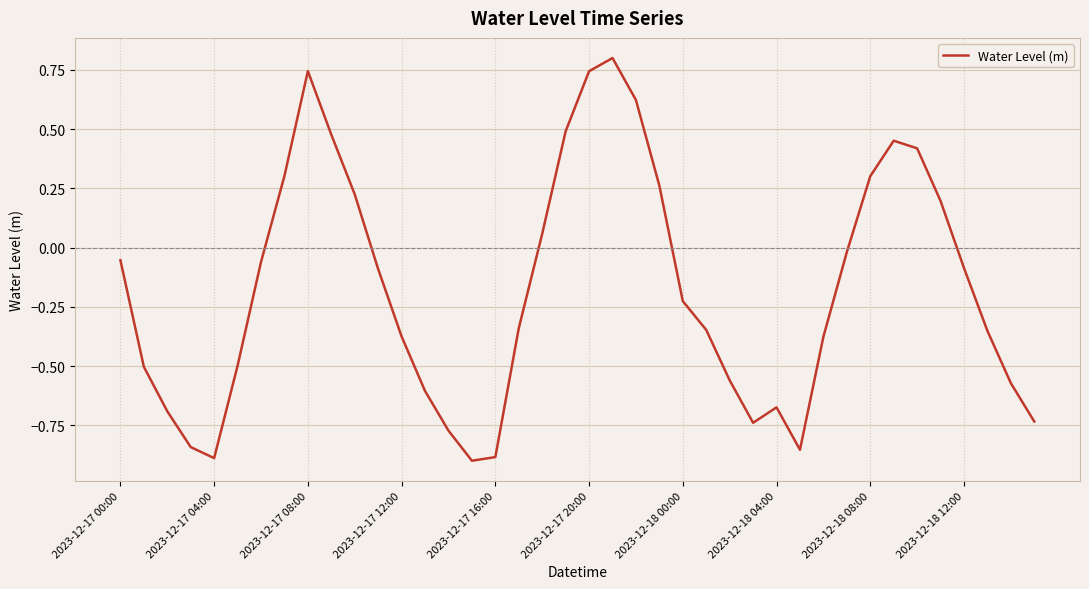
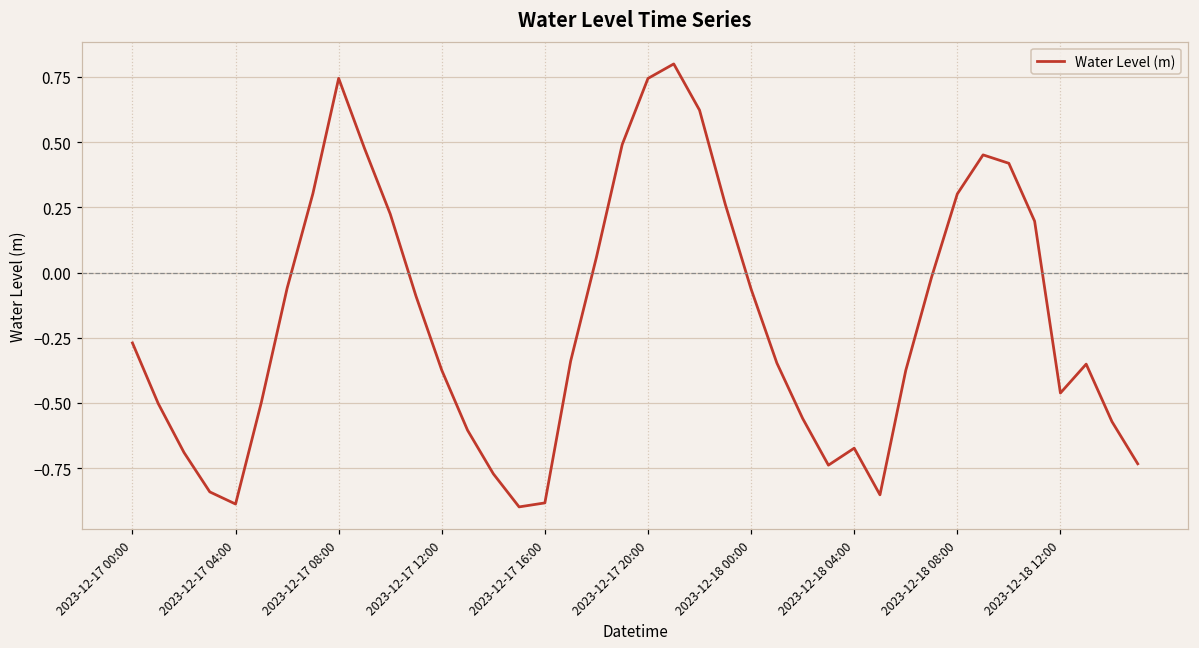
2023-12-17 00:00: -0.05 -> -0.27
2023-12-18 00:00: -0.23 -> -0.06
2023-12-18 12:00: -0.09 -> -0.46
